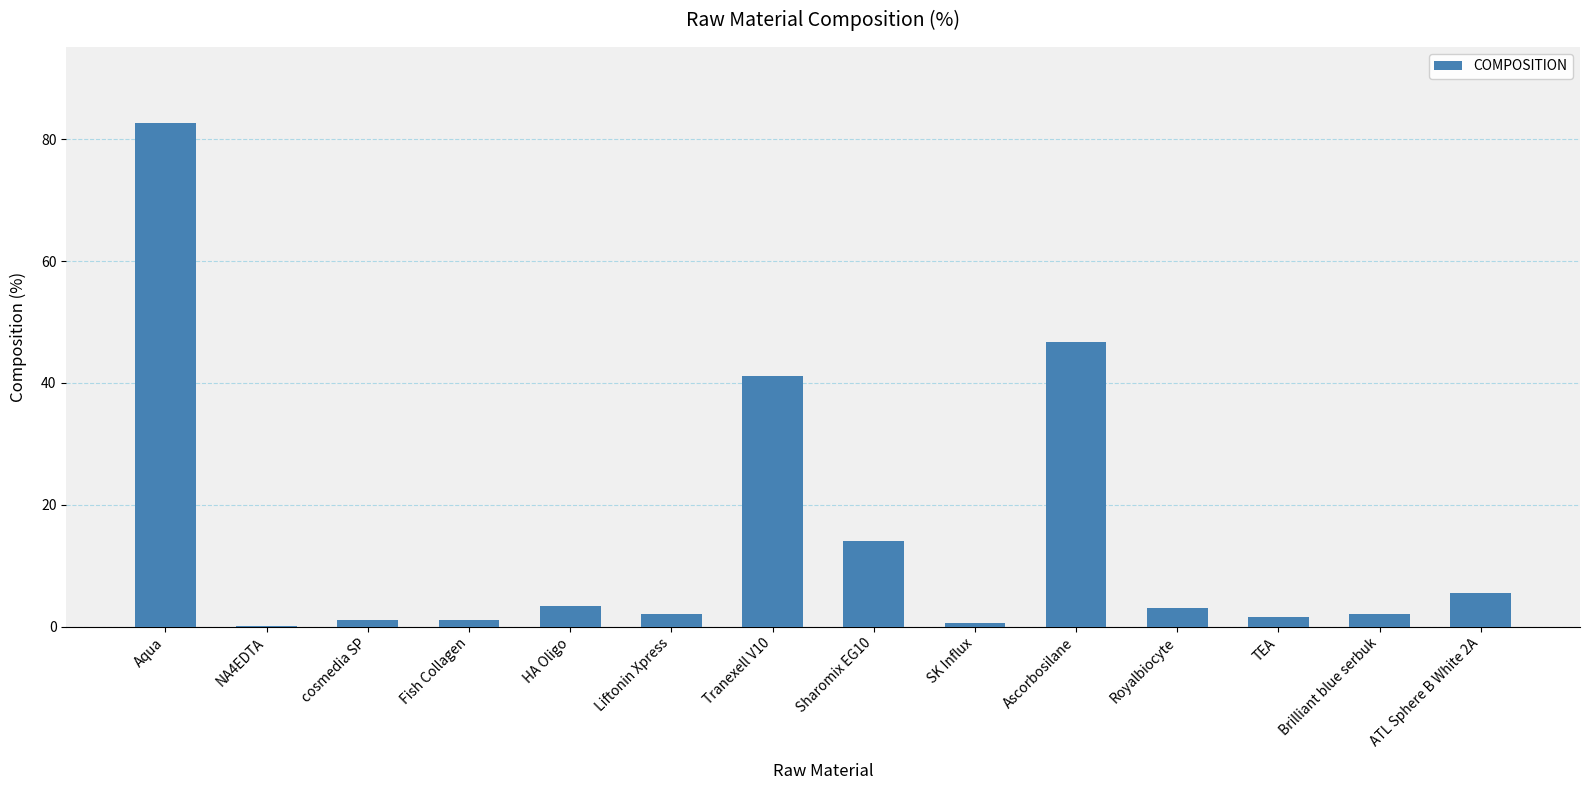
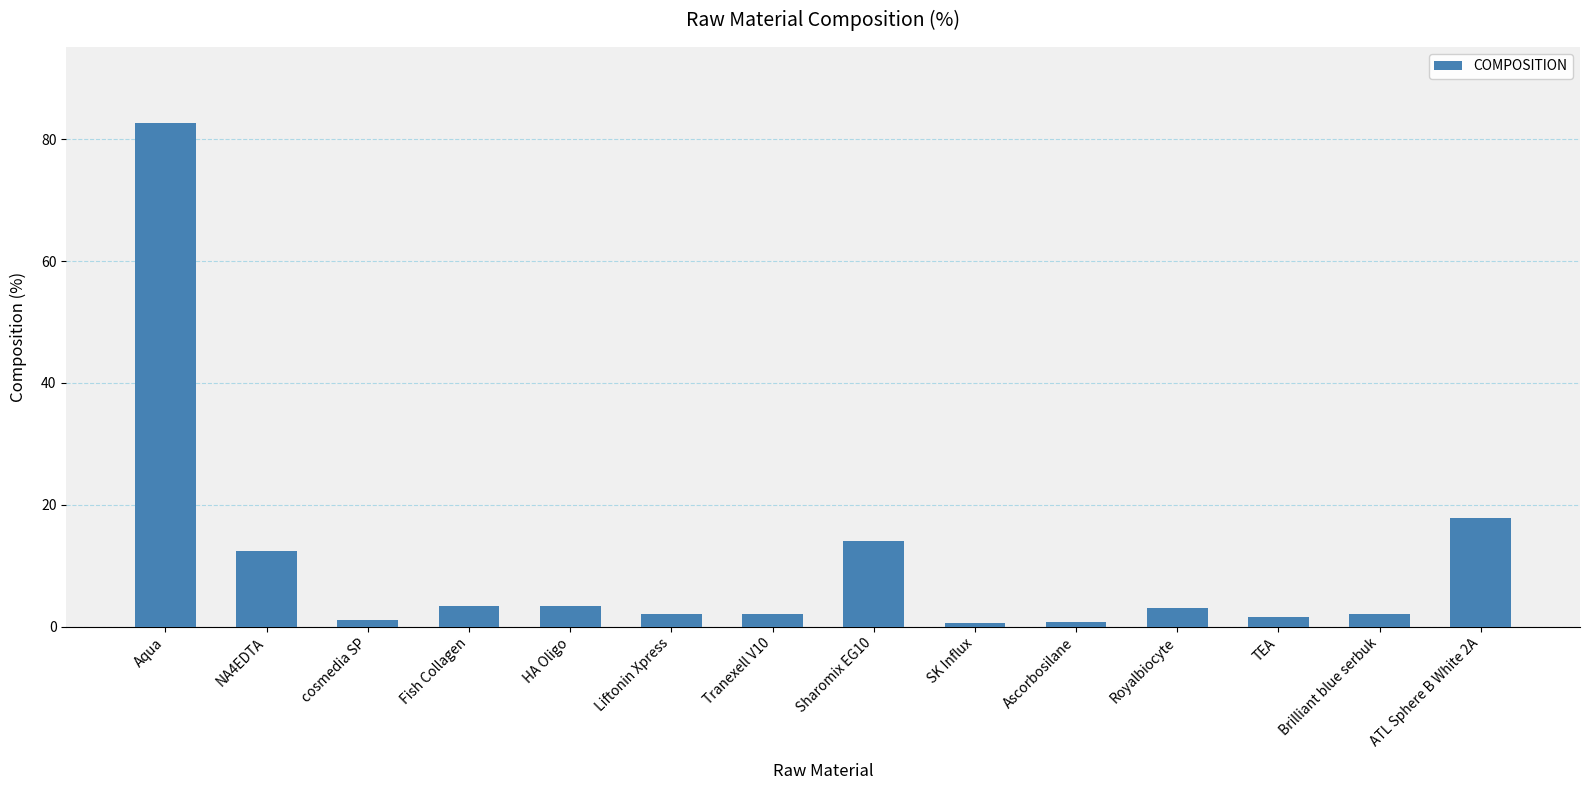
NA4EDTA: 0 -> 12
Fish Collagen: 1 -> 3
Tranexell V10: 41 -> 2
Ascorbosilane: 47 -> 1
ATL Sphere B White 2A: 6 -> 18
